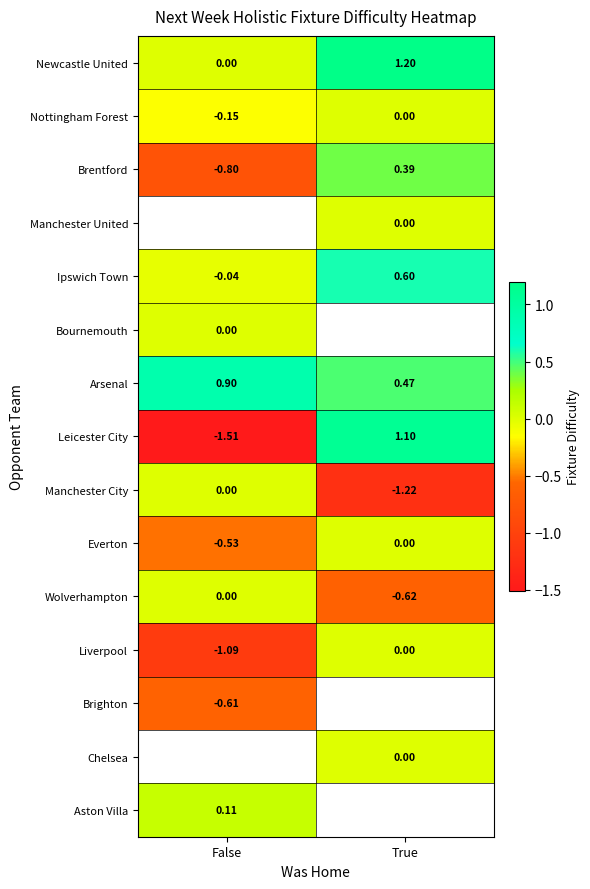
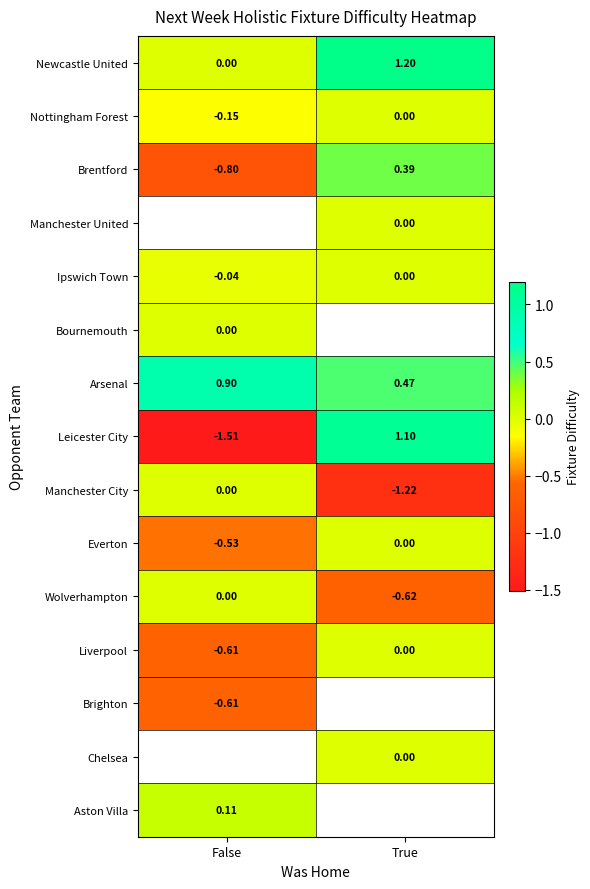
Ipswich Town, True: 0.60 -> 0.00
Liverpool, False: -1.09 -> -0.61
